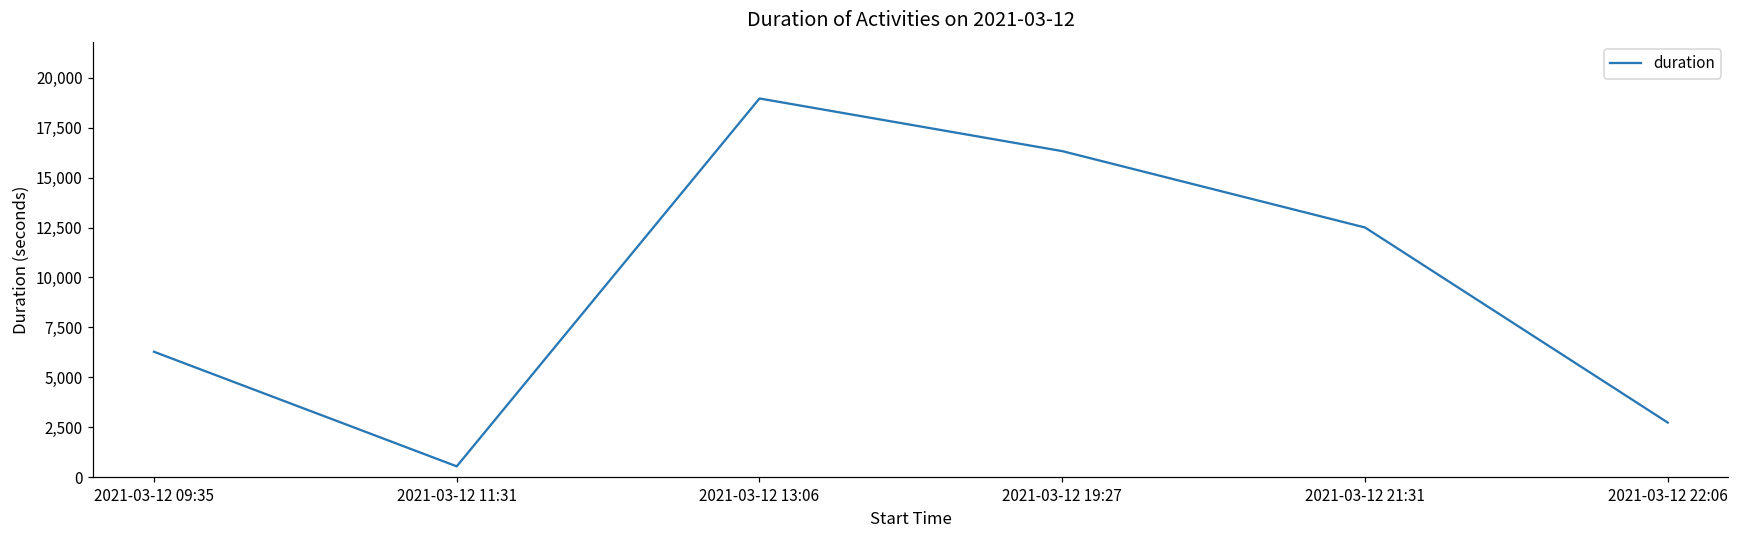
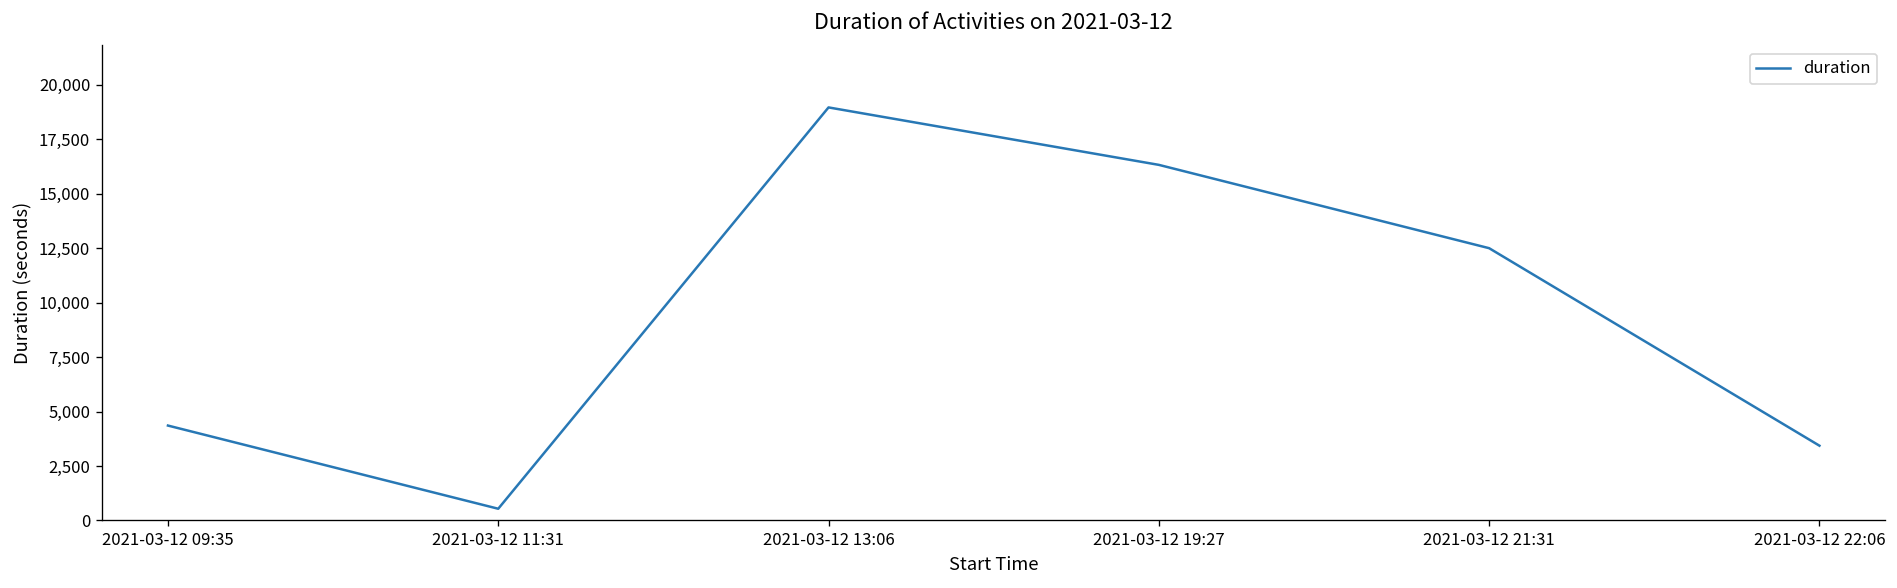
2021-03-12 09:35: 6,300 -> 4,400
2021-03-12 22:06: 2,700 -> 3,400
